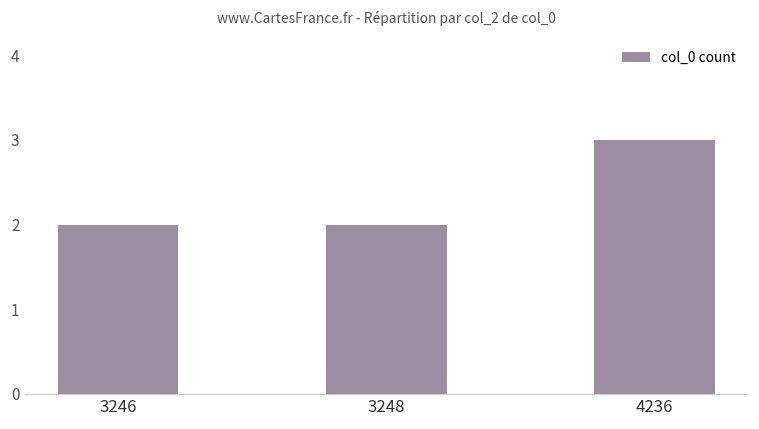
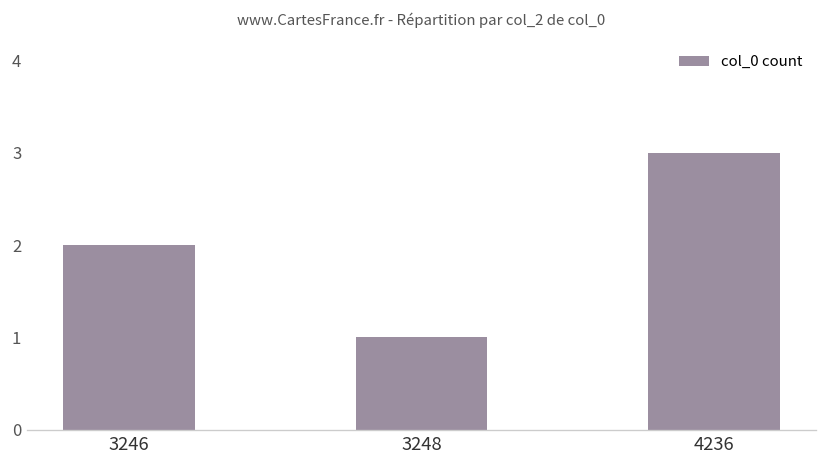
3248: 2 -> 1
